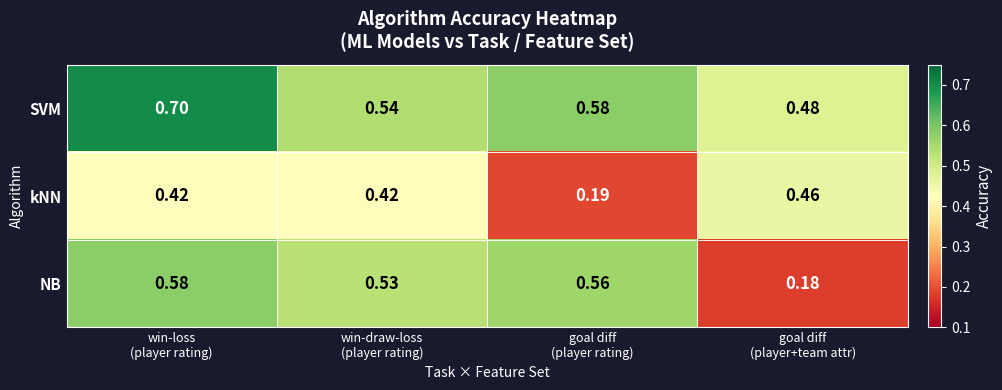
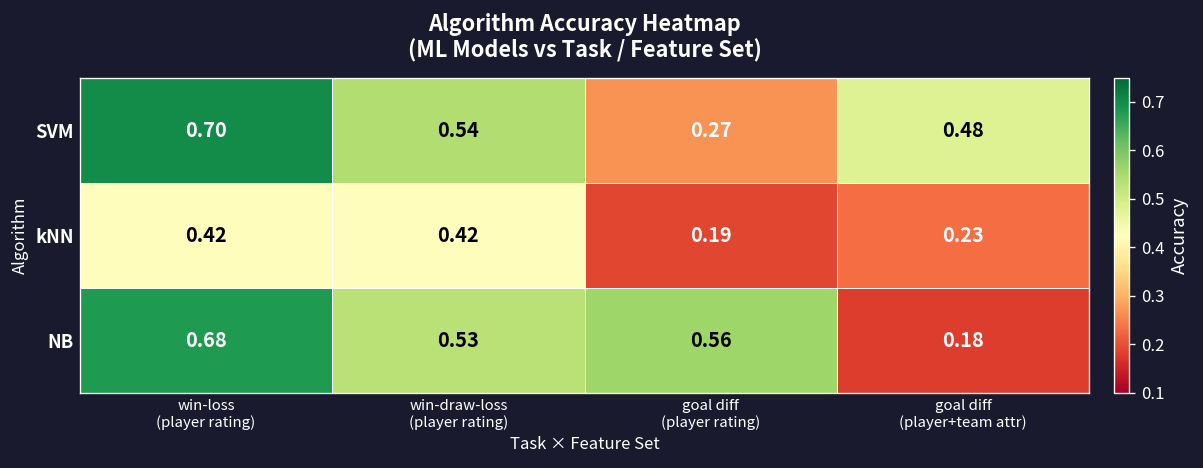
SVM, goal diff (player rating): 0.58 -> 0.27
kNN, goal diff (player+team attr): 0.46 -> 0.23
NB, win-loss (player rating): 0.58 -> 0.68
